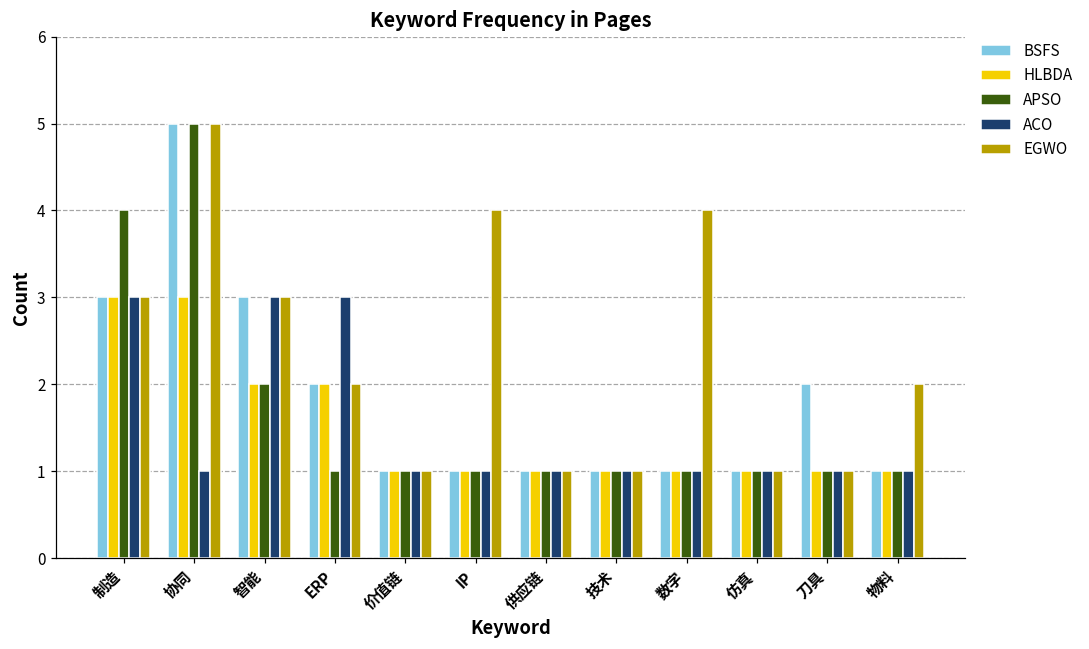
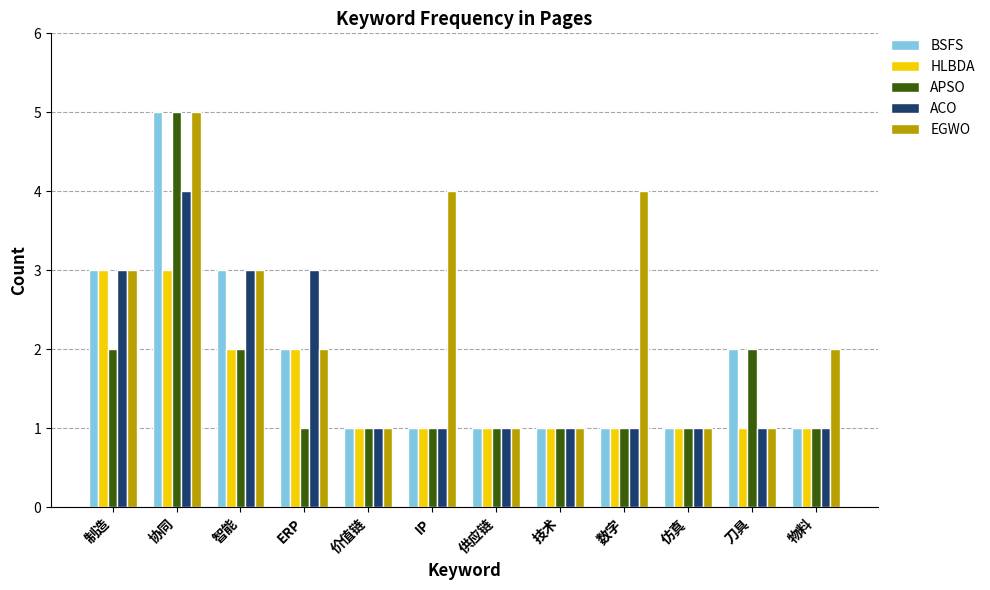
APSO, 制造: 4 -> 2
ACO, 协同: 1 -> 4
APSO, 刀具: 1 -> 2
